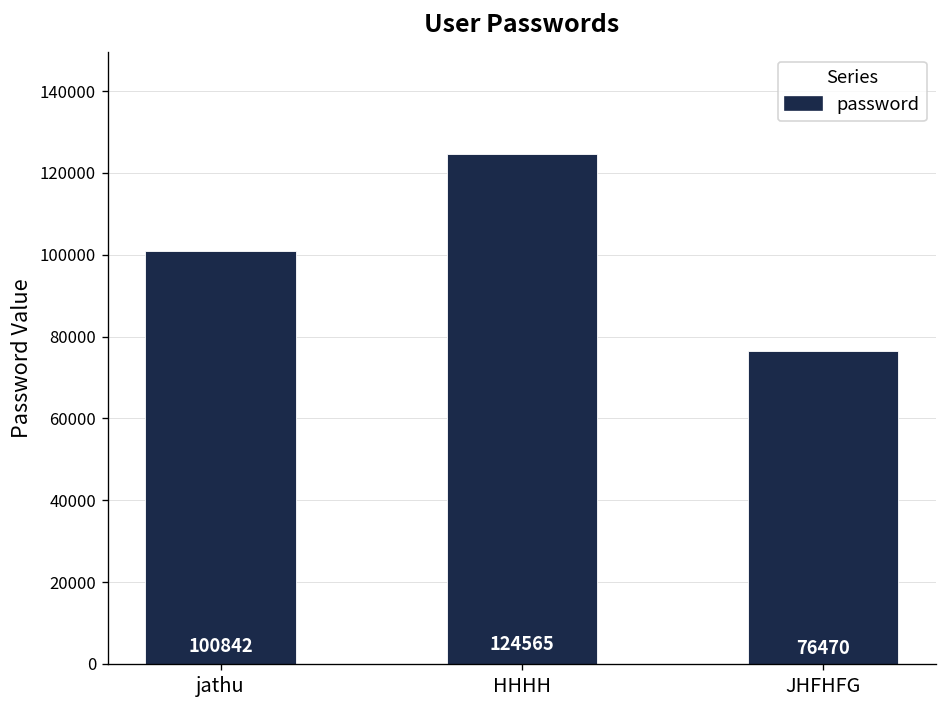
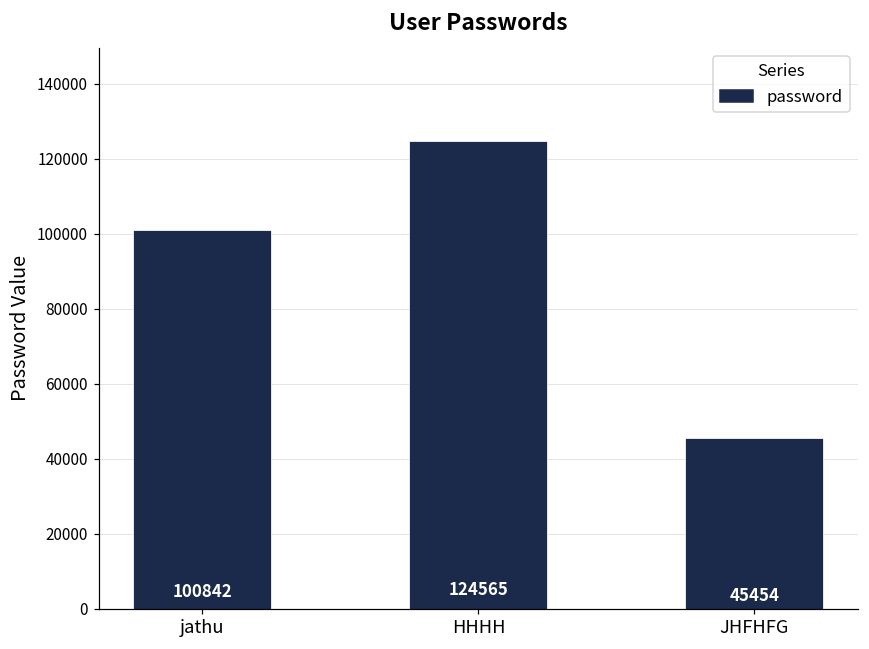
JHFHFG: 76470 -> 45454
